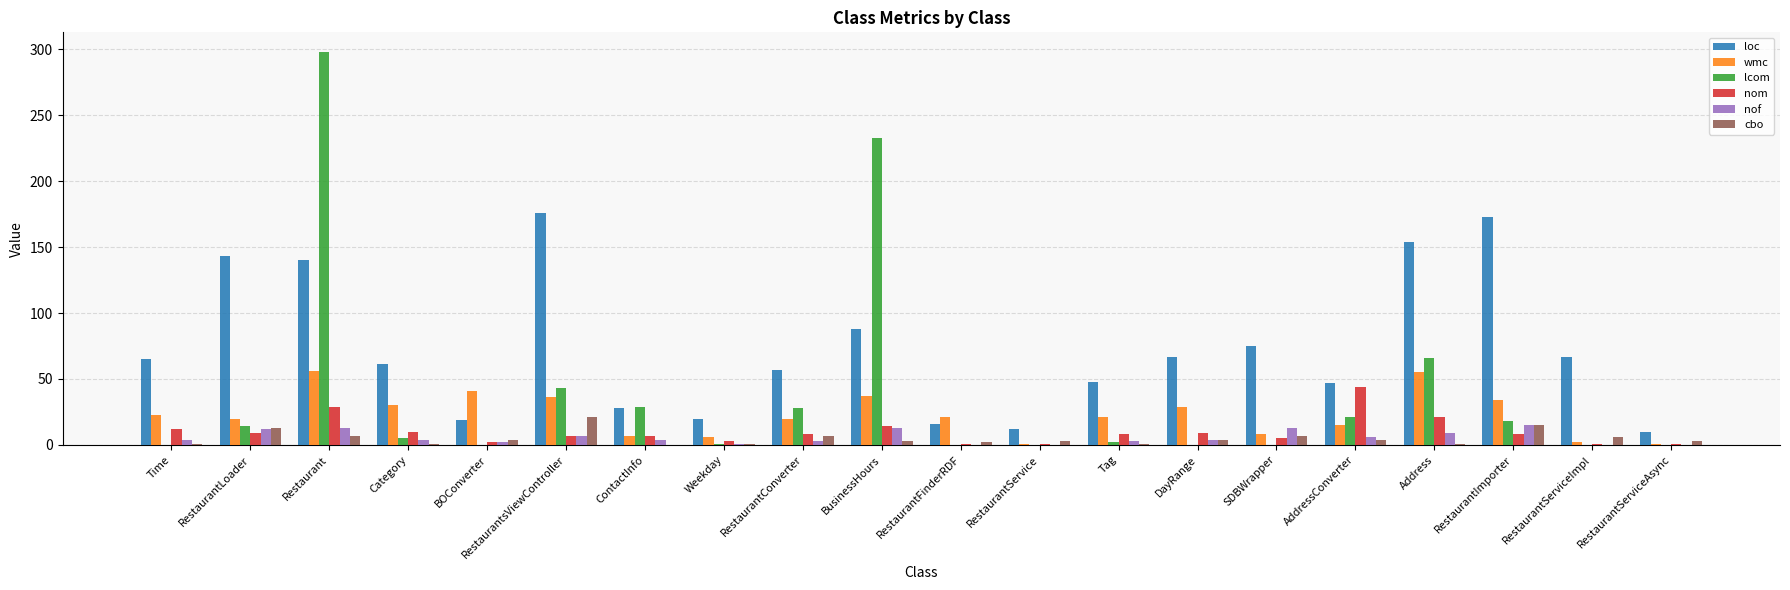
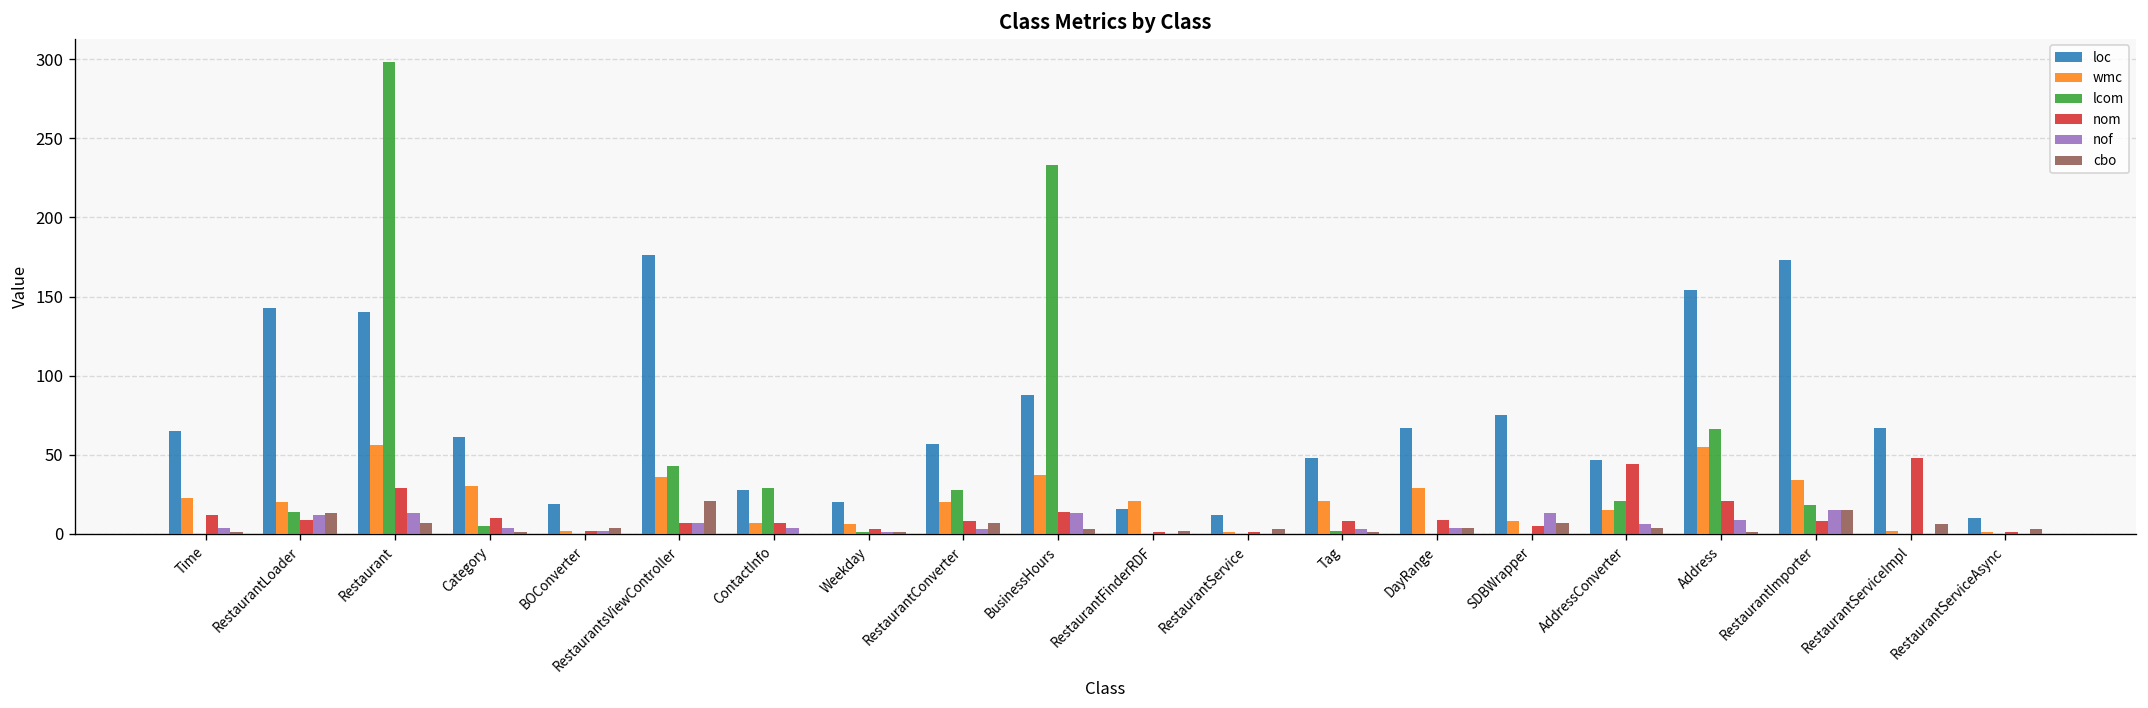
wmc, BOConverter: 41 -> 2
nom, RestaurantServiceImpl: 1 -> 48
